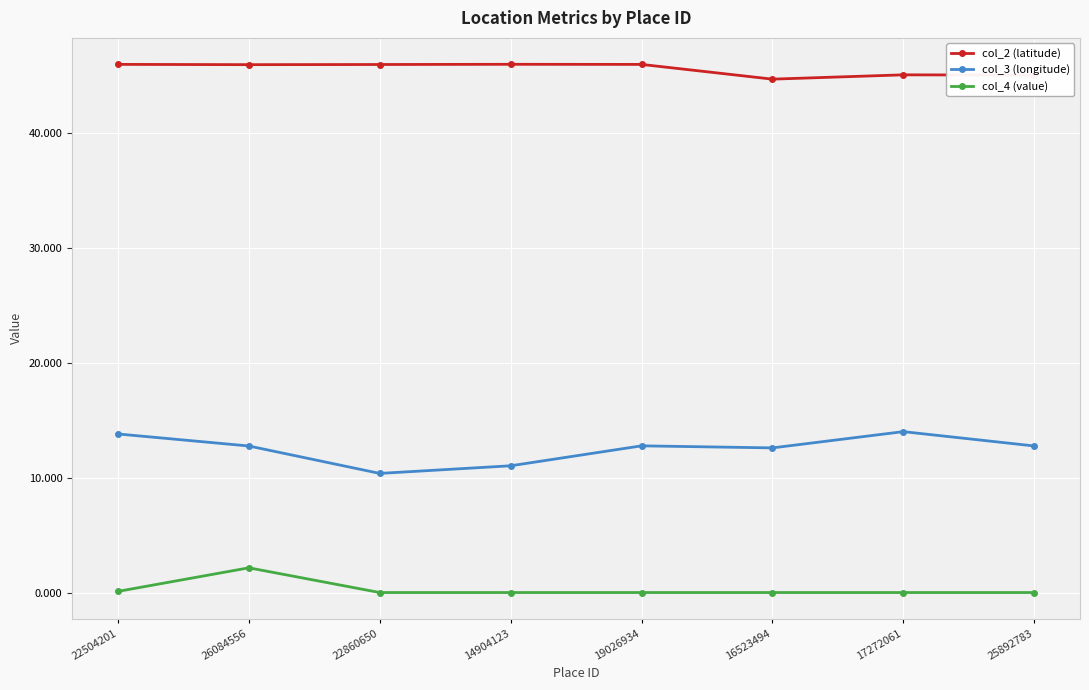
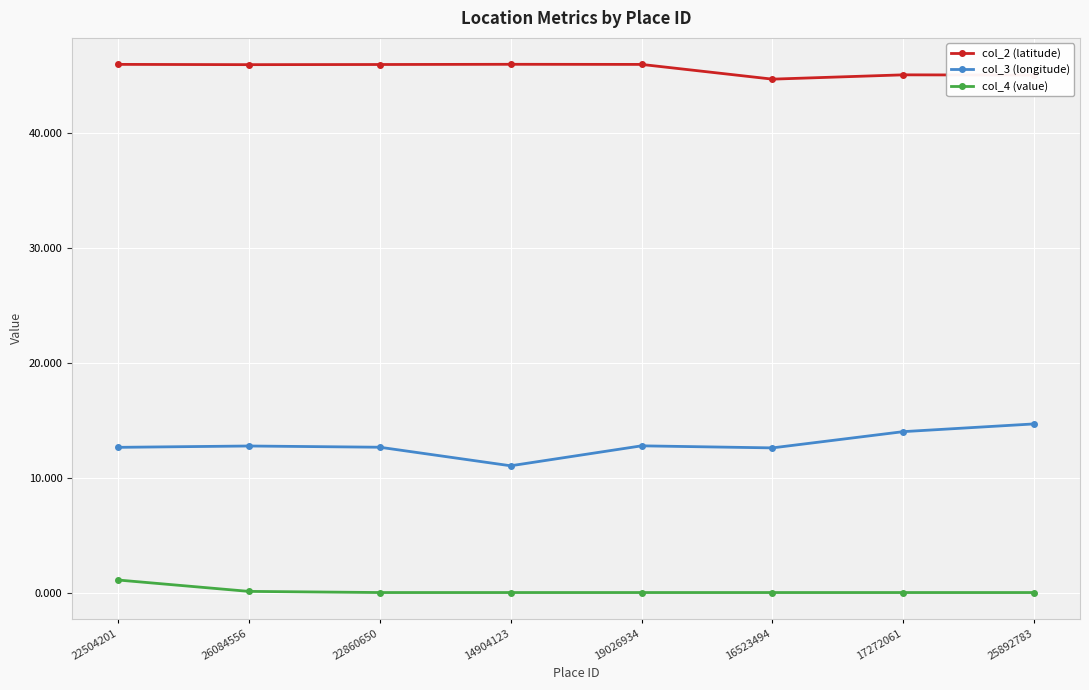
col_3 (longitude), 22504201: 13.8 -> 12.6
col_4 (value), 22504201: 0.1 -> 1.1
col_4 (value), 26084556: 2.2 -> 0.1
col_3 (longitude), 22860650: 10.4 -> 12.6
col_3 (longitude), 25892783: 12.8 -> 14.7
